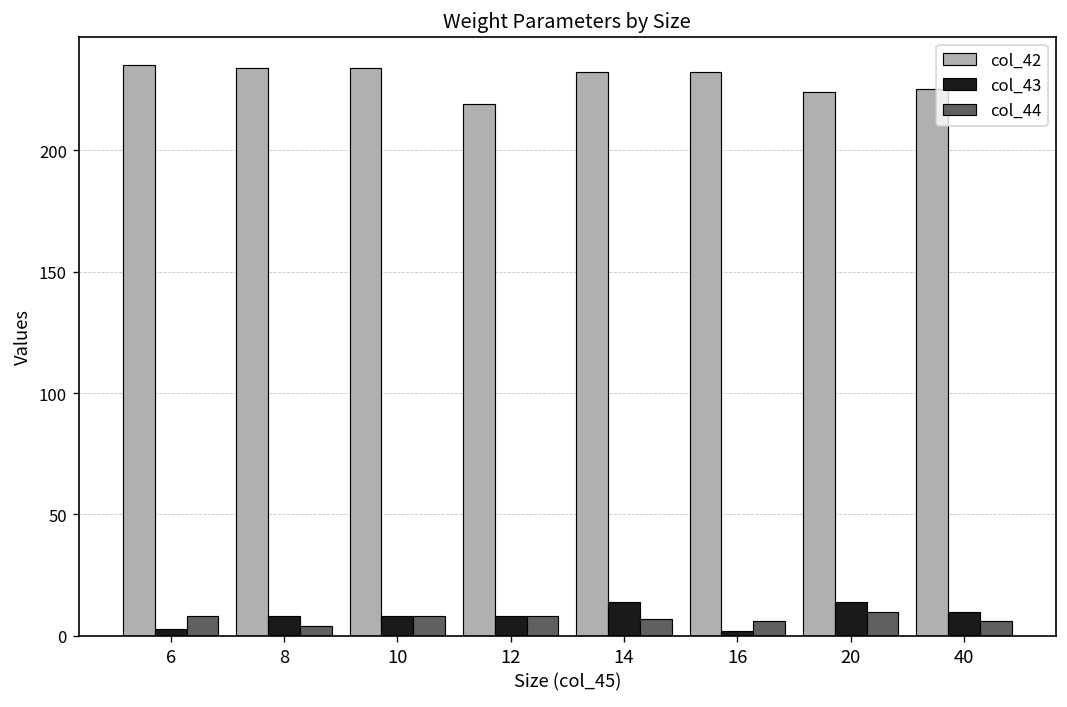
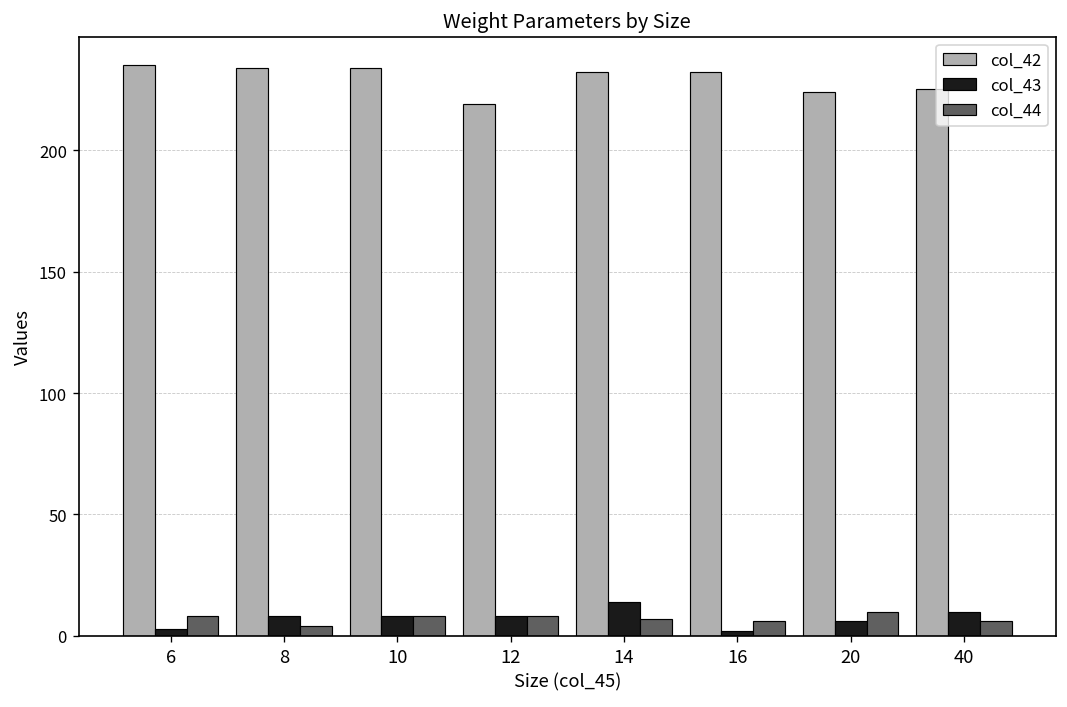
col_43, 20: 14 -> 6
